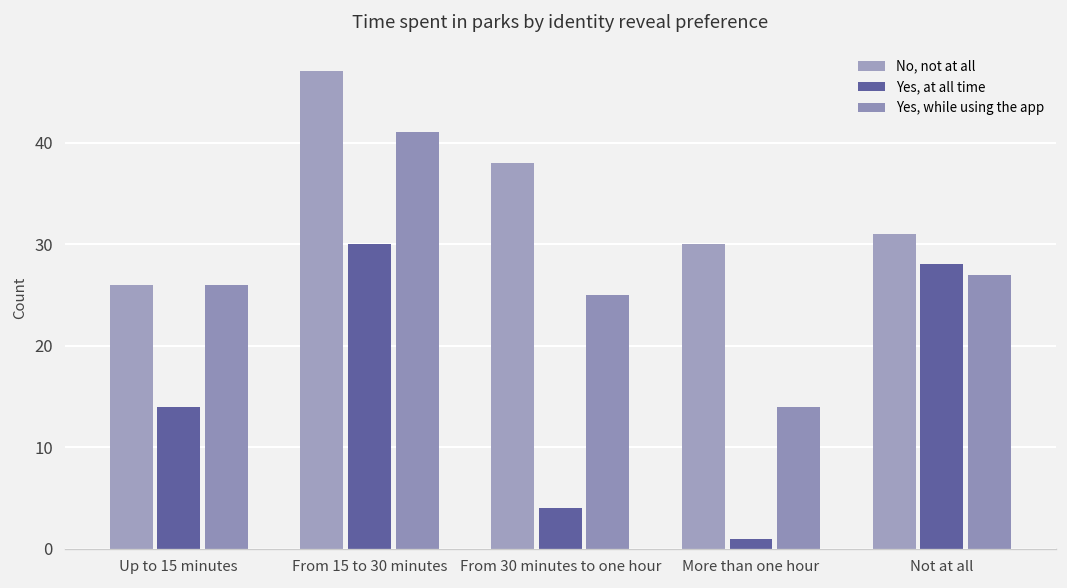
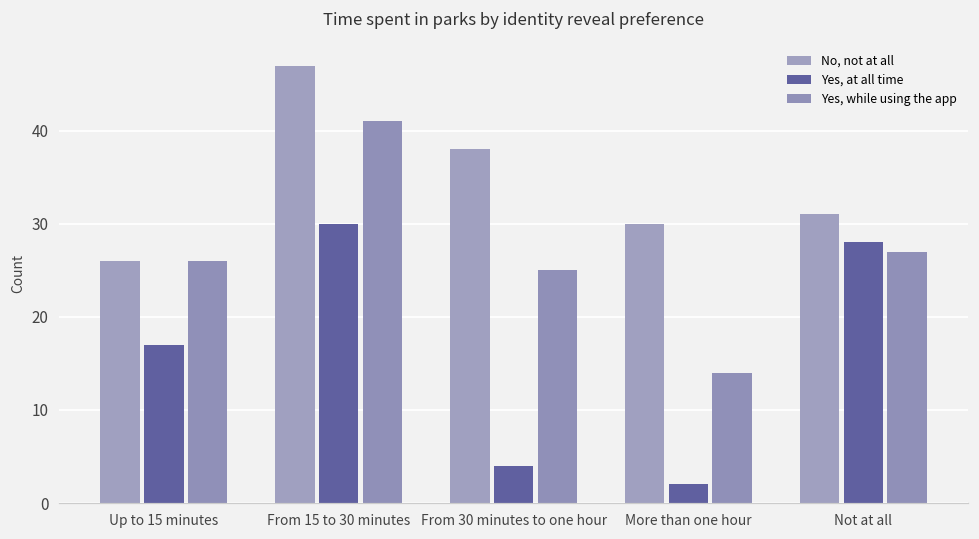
Yes, at all time, Up to 15 minutes: 14 -> 17
Yes, at all time, More than one hour: 1 -> 2
